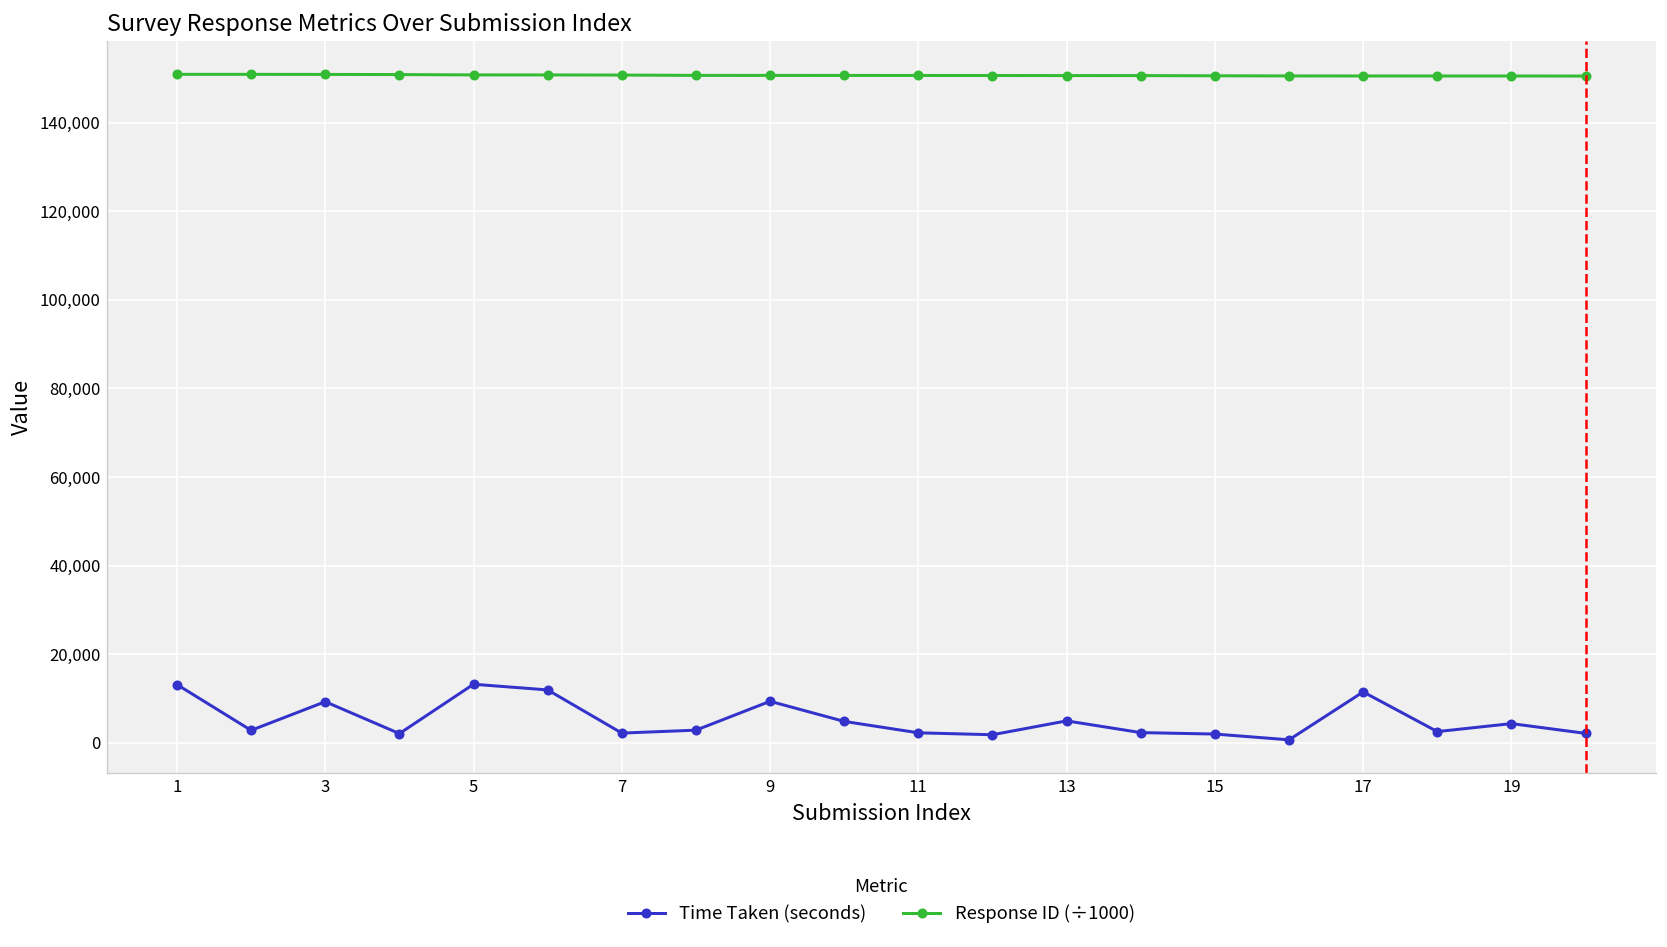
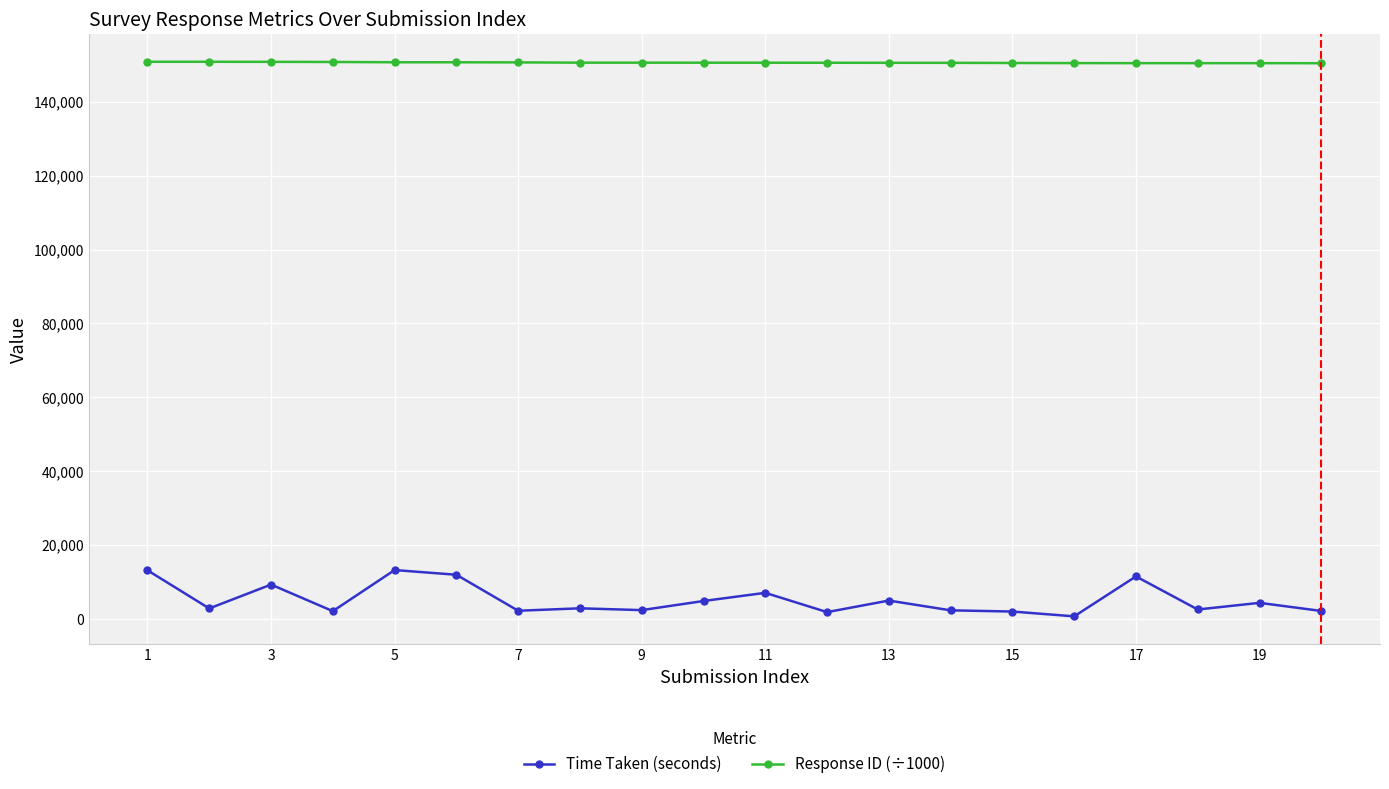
Time Taken (seconds), 9: 9,000 -> 2,000
Time Taken (seconds), 11: 2,000 -> 7,000
